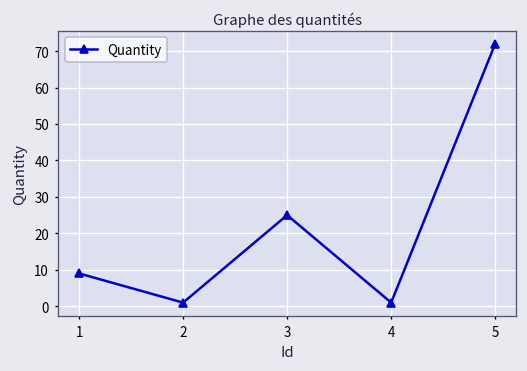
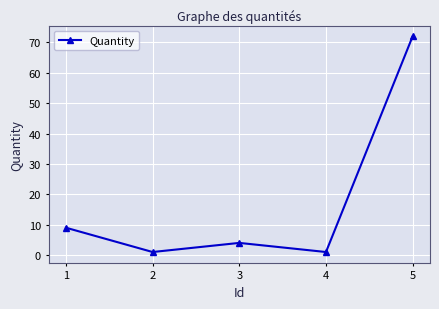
3: 25 -> 4
